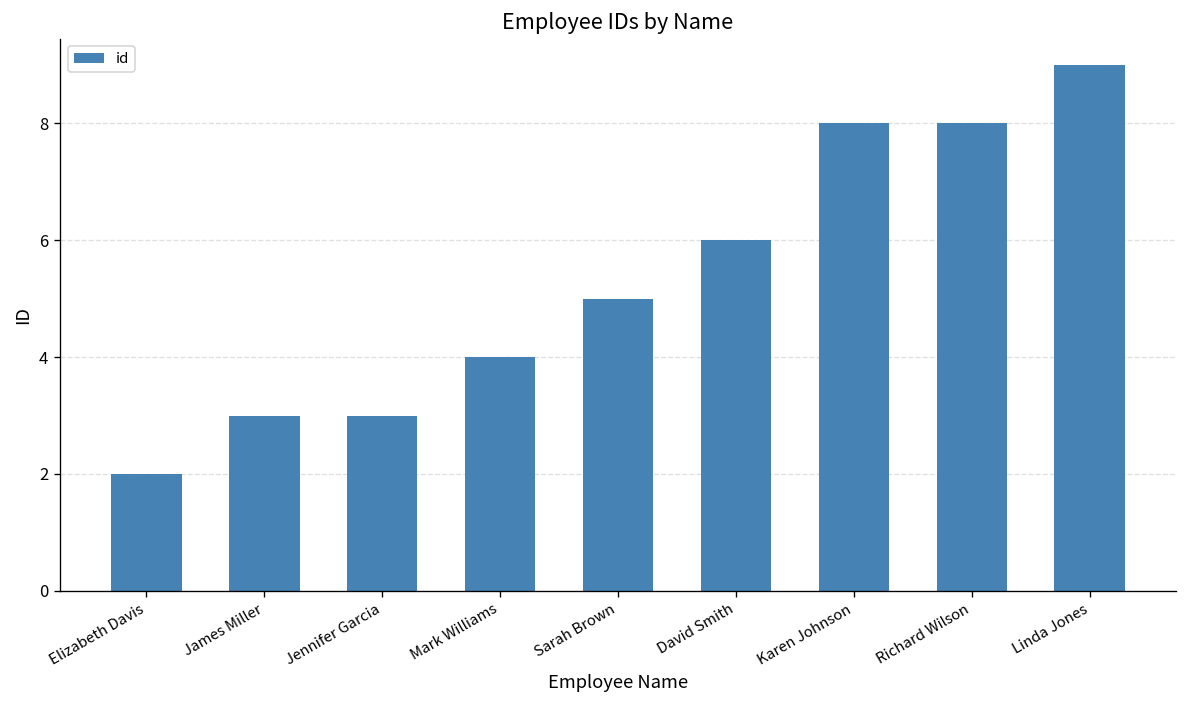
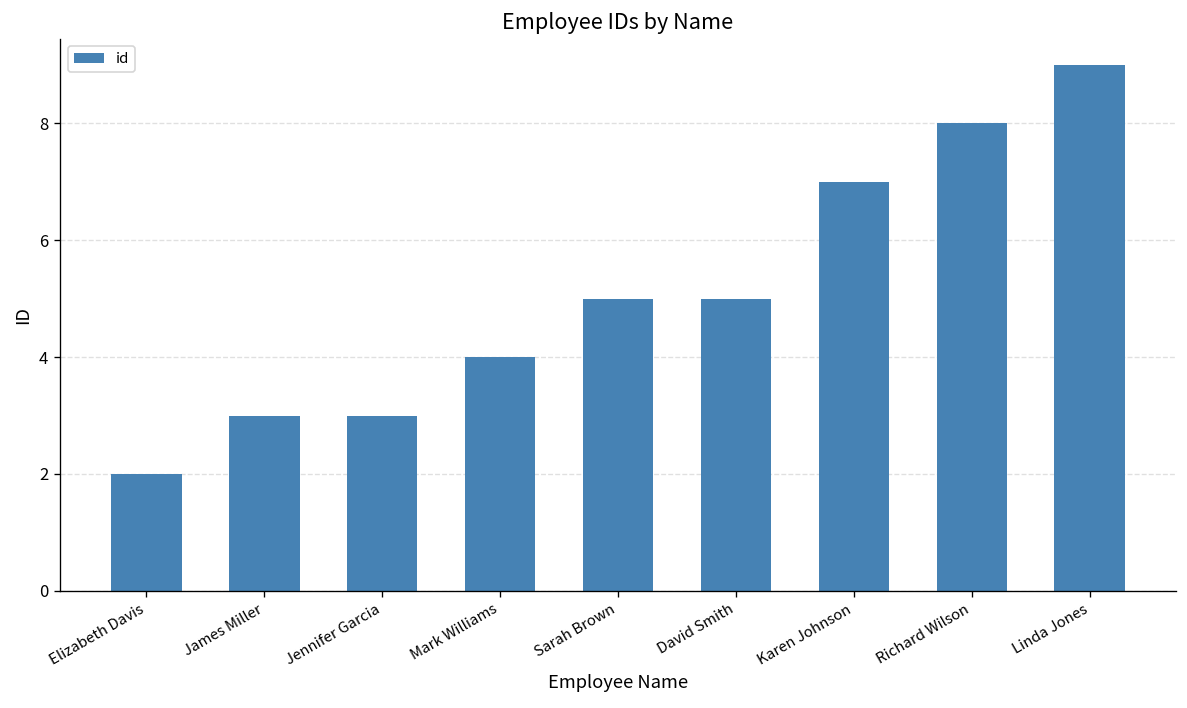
David Smith: 6 -> 5
Karen Johnson: 8 -> 7
